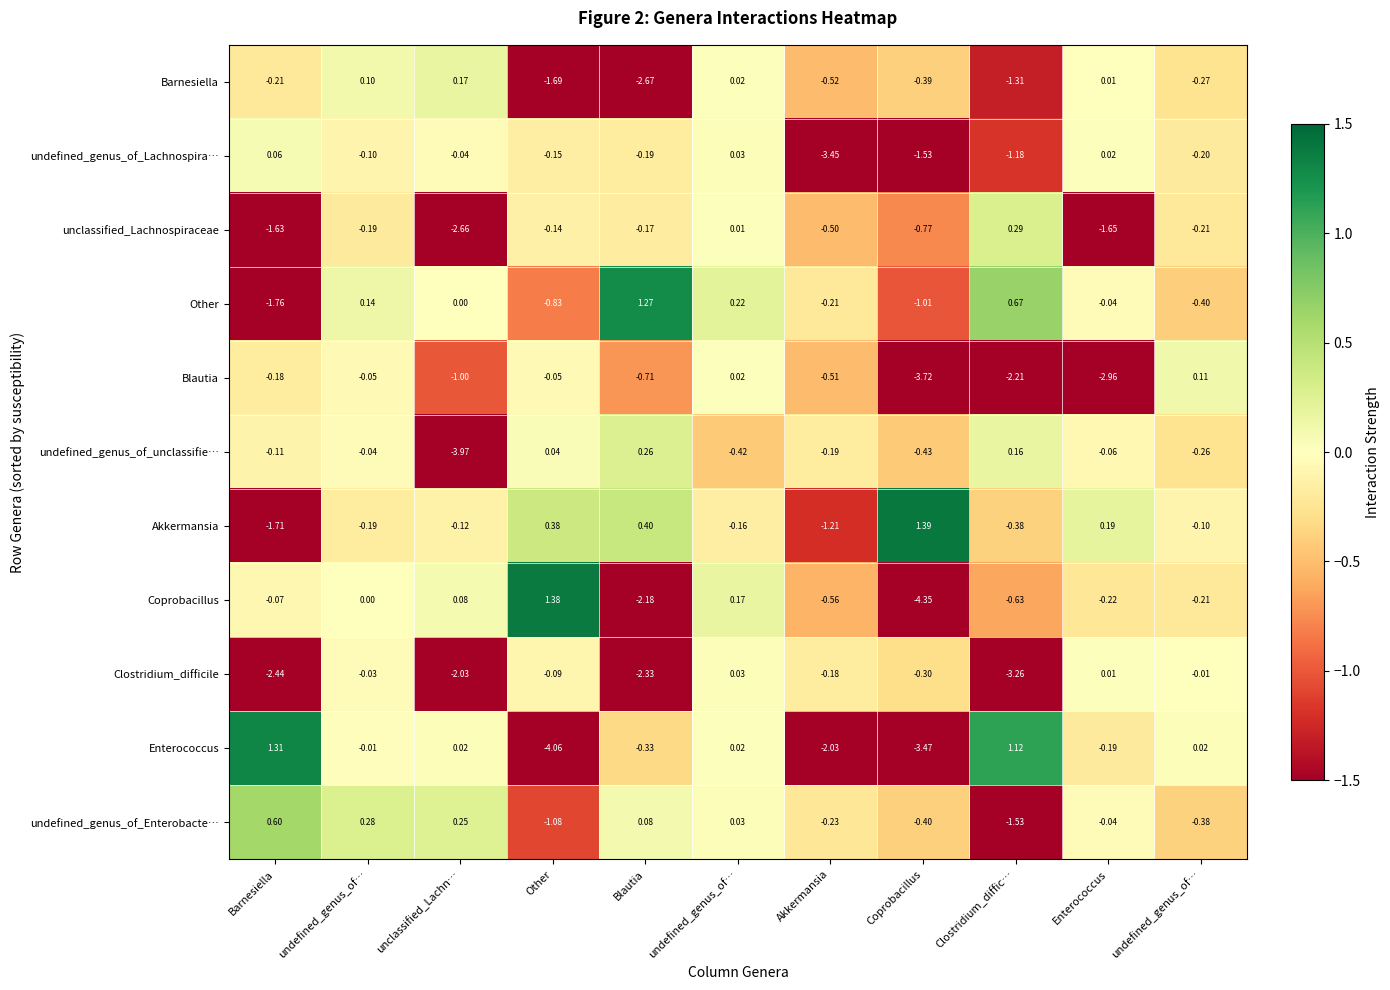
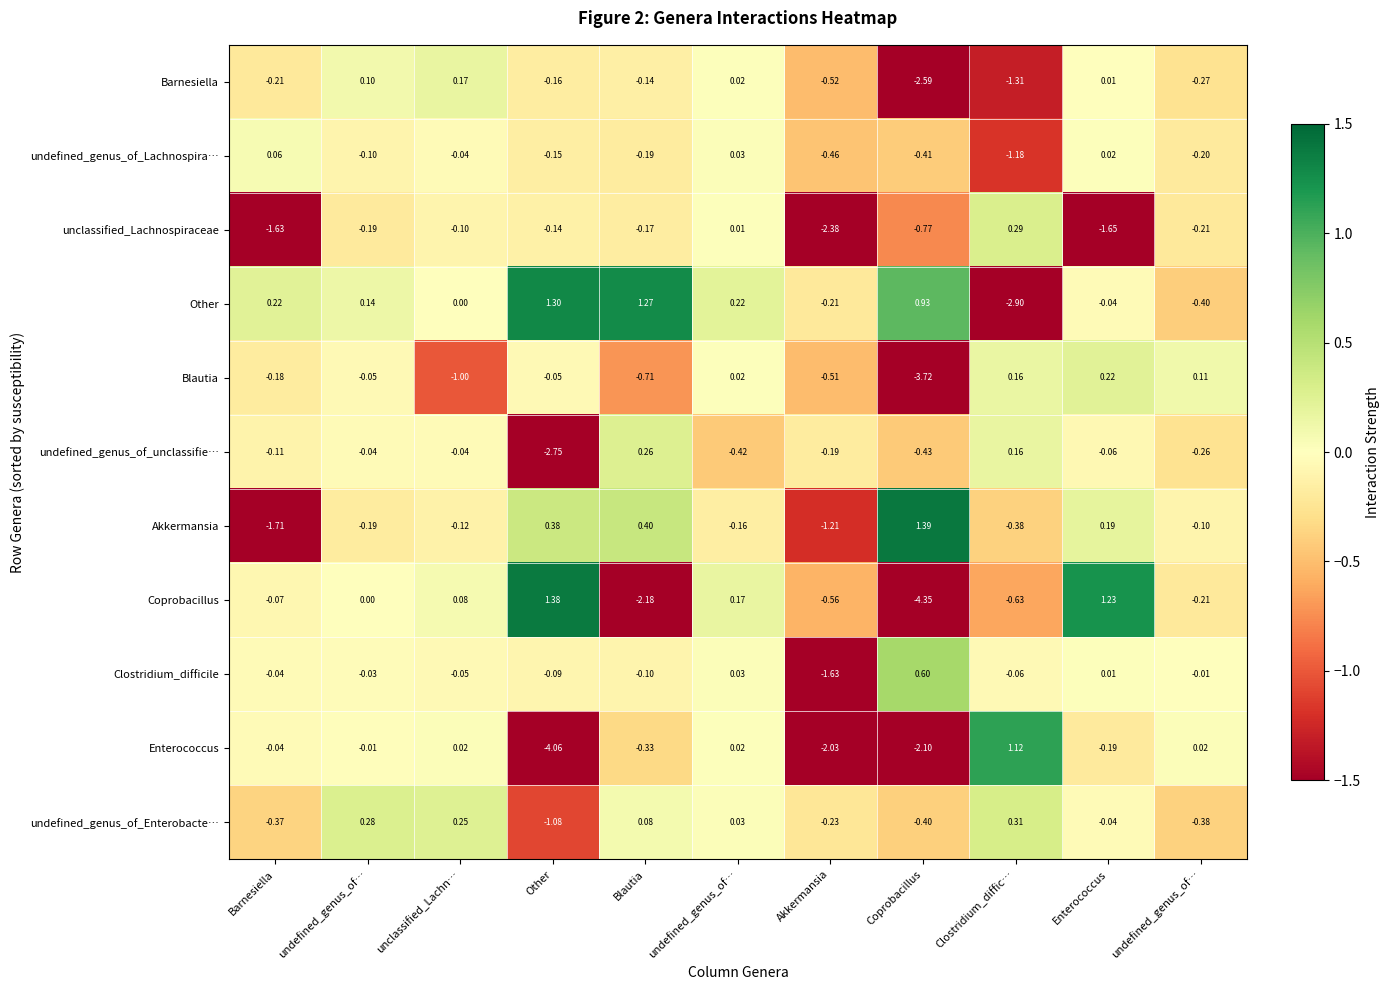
Barnesiella, Other: -1.69 -> -0.16
Barnesiella, Blautia: -2.67 -> -0.14
Barnesiella, Coprobacillus: -0.39 -> -2.59
undefined_genus_of_Lachnospira…, Akkermansia: -3.45 -> -0.46
undefined_genus_of_Lachnospira…, Coprobacillus: -1.53 -> -0.41
unclassified_Lachnospiraceae, unclassified_Lachn…: -2.66 -> -0.10
unclassified_Lachnospiraceae, Akkermansia: -0.50 -> -2.38
Other, Barnesiella: -1.76 -> 0.22
Other, Other: -0.83 -> 1.30
Other, Coprobacillus: -1.01 -> 0.93
Other, Clostridium_diffic…: 0.67 -> -2.90
Blautia, Clostridium_diffic…: -2.21 -> 0.16
Blautia, Enterococcus: -2.96 -> 0.22
undefined_genus_of_unclassifie…, unclassified_Lachn…: -3.97 -> -0.04
undefined_genus_of_unclassifie…, Other: 0.04 -> -2.75
Coprobacillus, Enterococcus: -0.22 -> 1.23
Clostridium_difficile, Barnesiella: -2.44 -> -0.04
Clostridium_difficile, unclassified_Lachn…: -2.03 -> -0.05
Clostridium_difficile, Blautia: -2.33 -> -0.10
Clostridium_difficile, Akkermansia: -0.18 -> -1.63
Clostridium_difficile, Coprobacillus: -0.30 -> 0.60
Clostridium_difficile, Clostridium_diffic…: -3.26 -> -0.06
Enterococcus, Barnesiella: 1.31 -> -0.04
Enterococcus, Coprobacillus: -3.47 -> -2.10
undefined_genus_of_Enterobacte…, Barnesiella: 0.60 -> -0.37
undefined_genus_of_Enterobacte…, Clostridium_diffic…: -1.53 -> 0.31
